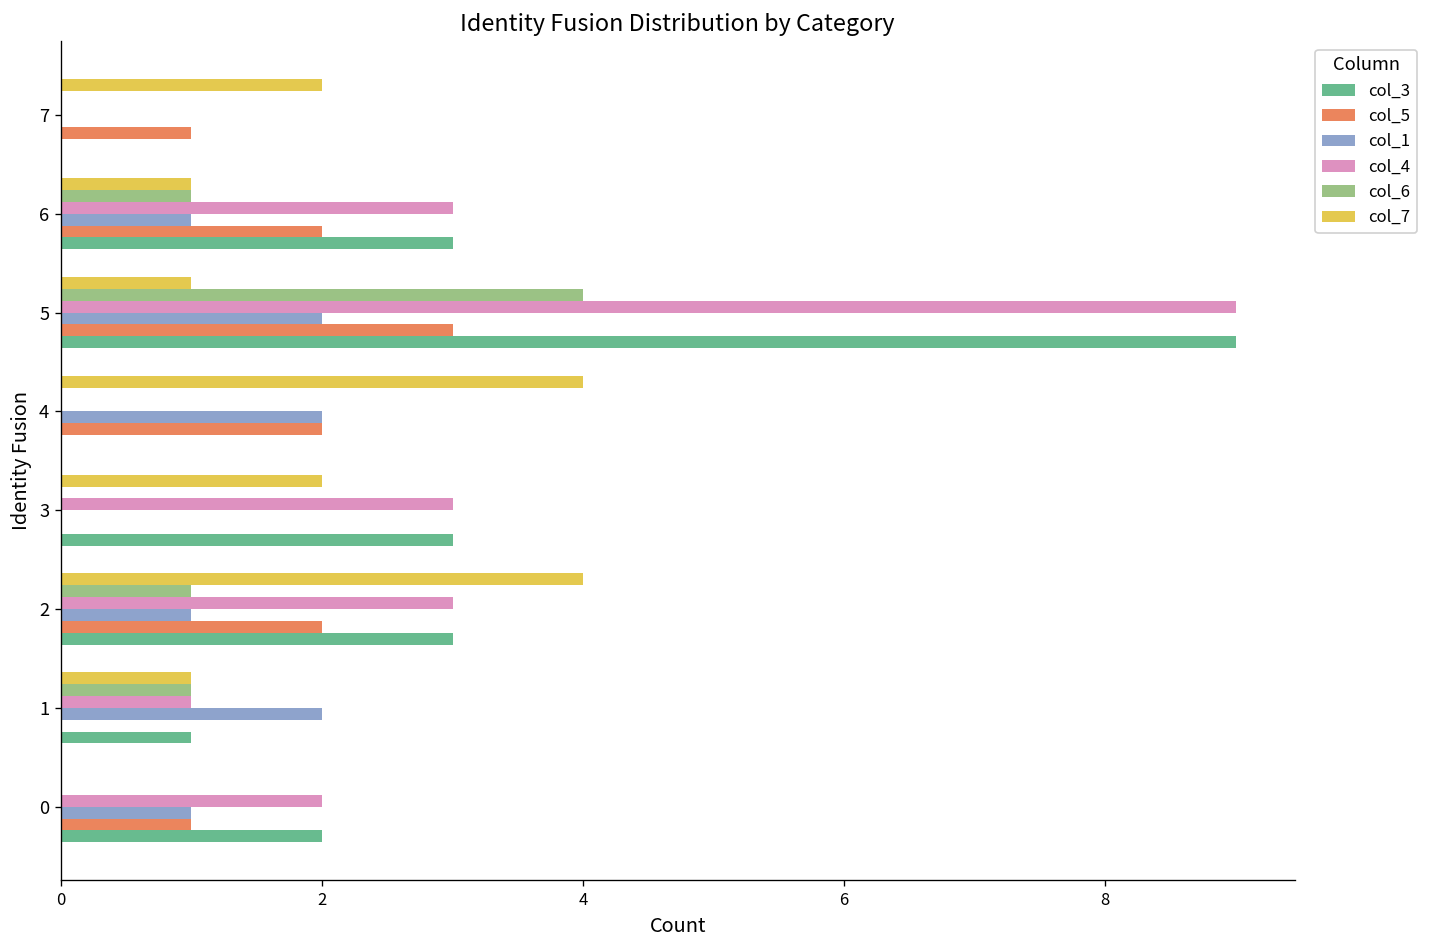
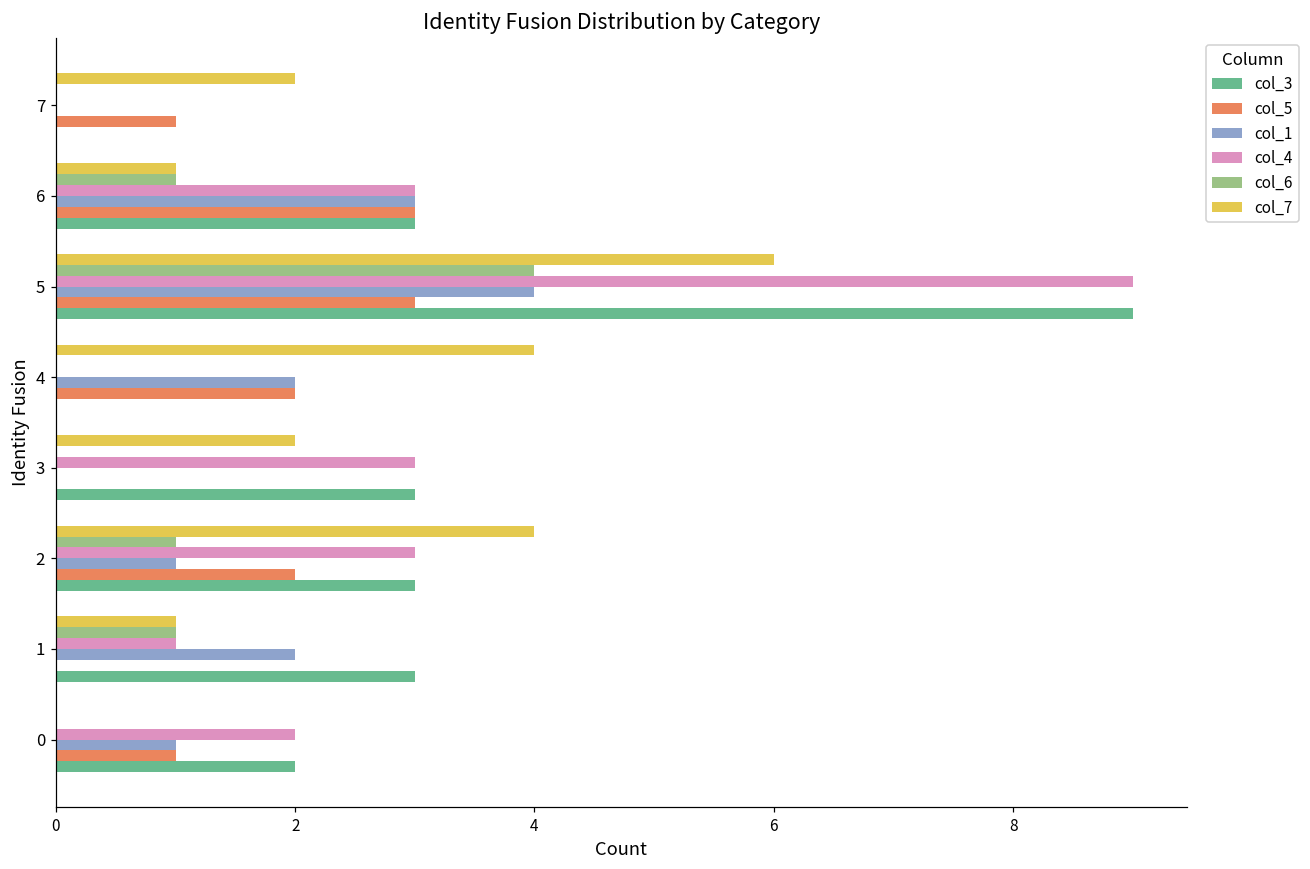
col_1, 6: 1 -> 3
col_5, 6: 2 -> 3
col_7, 5: 1 -> 6
col_1, 5: 2 -> 4
col_3, 1: 1 -> 3
